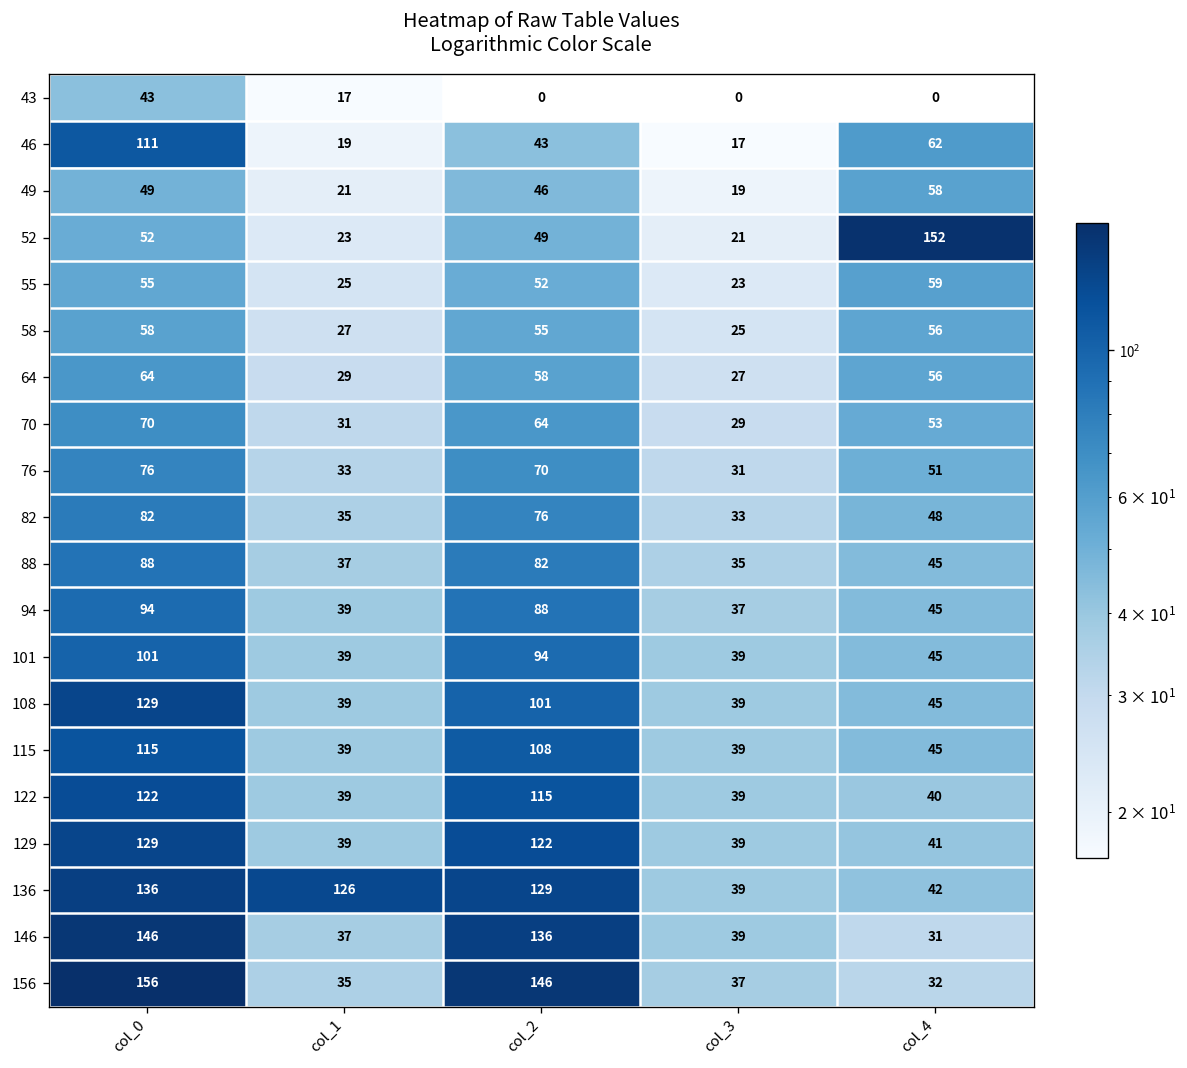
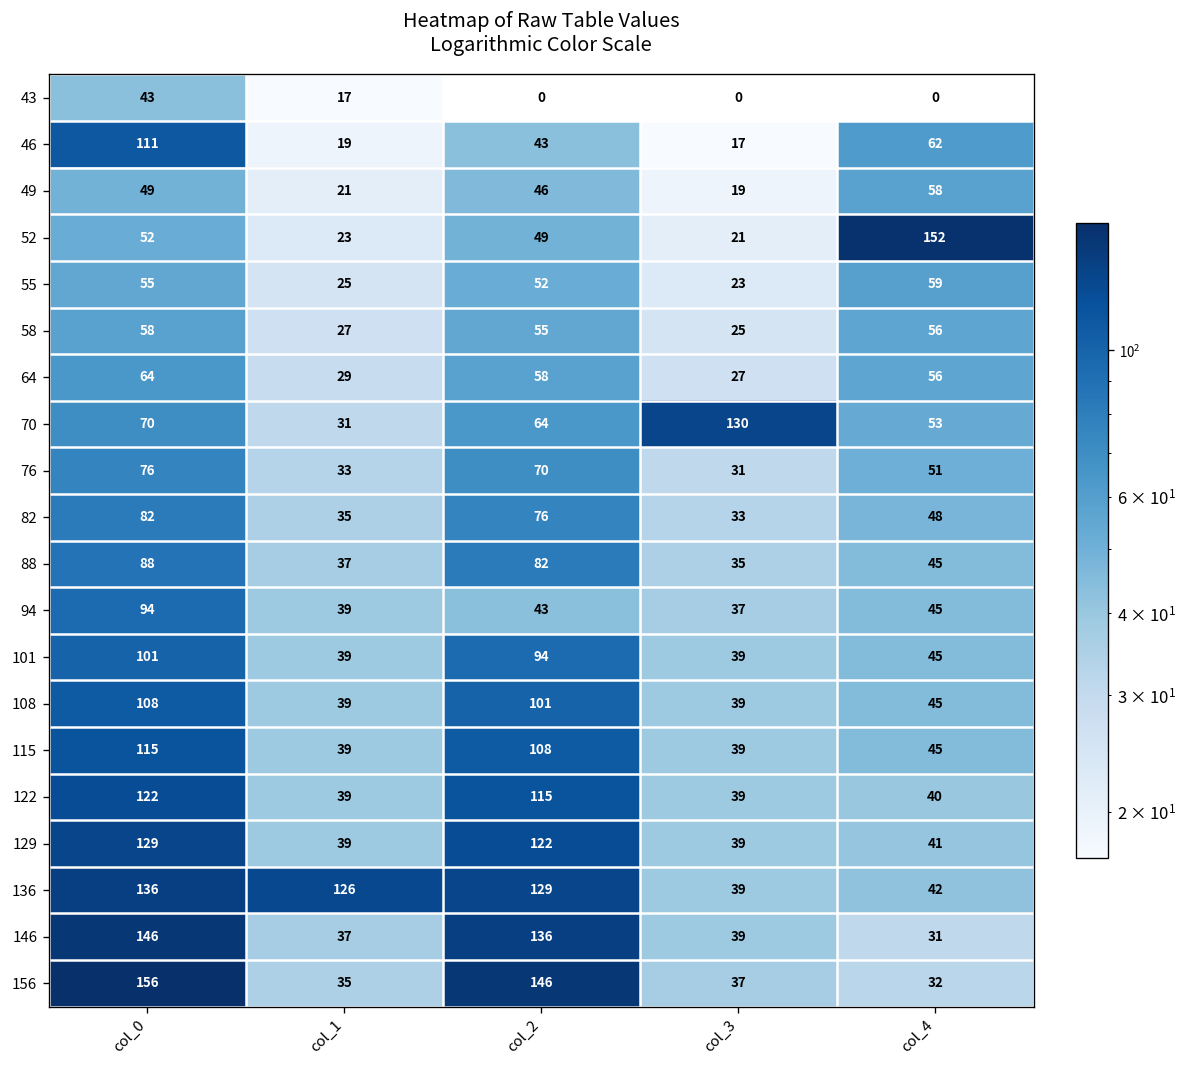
70, col_3: 29 -> 130
94, col_2: 88 -> 43
108, col_0: 129 -> 108
